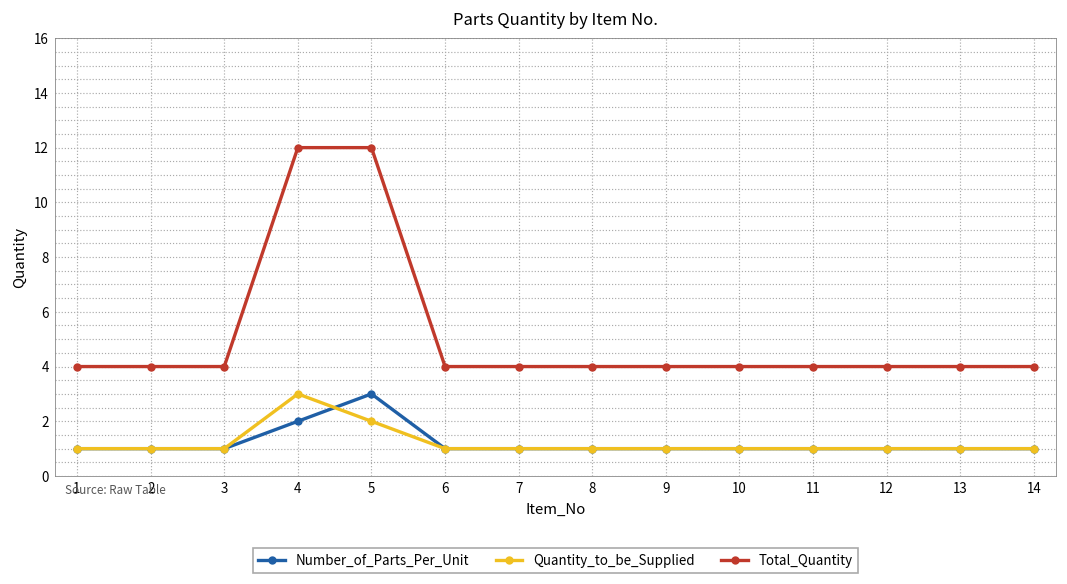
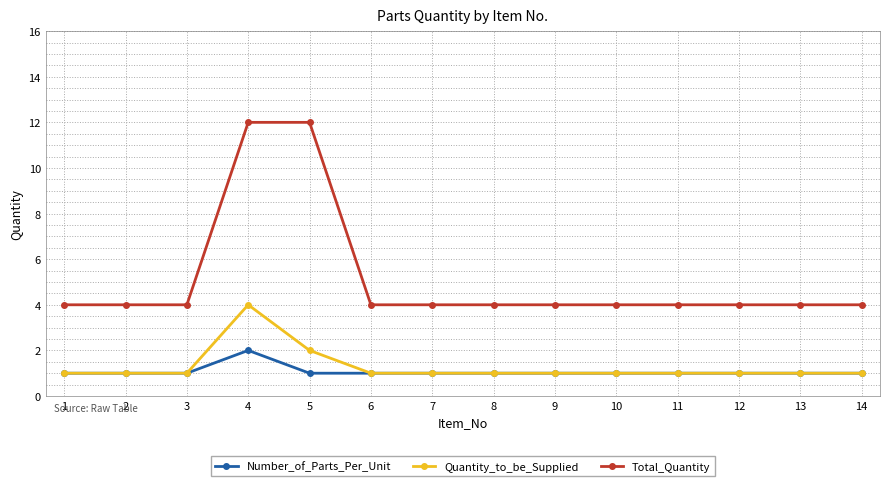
Quantity_to_be_Supplied, 4: 3 -> 4
Number_of_Parts_Per_Unit, 5: 3 -> 1
